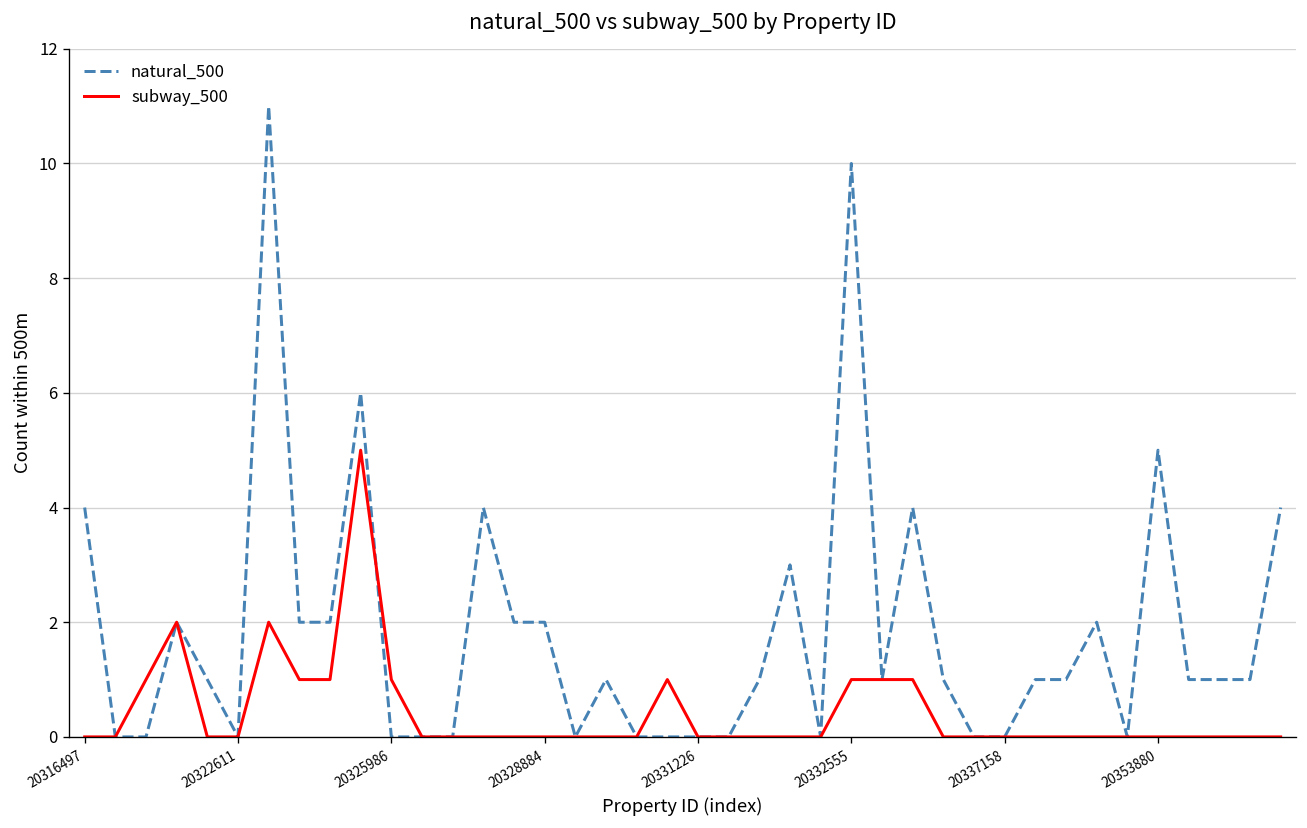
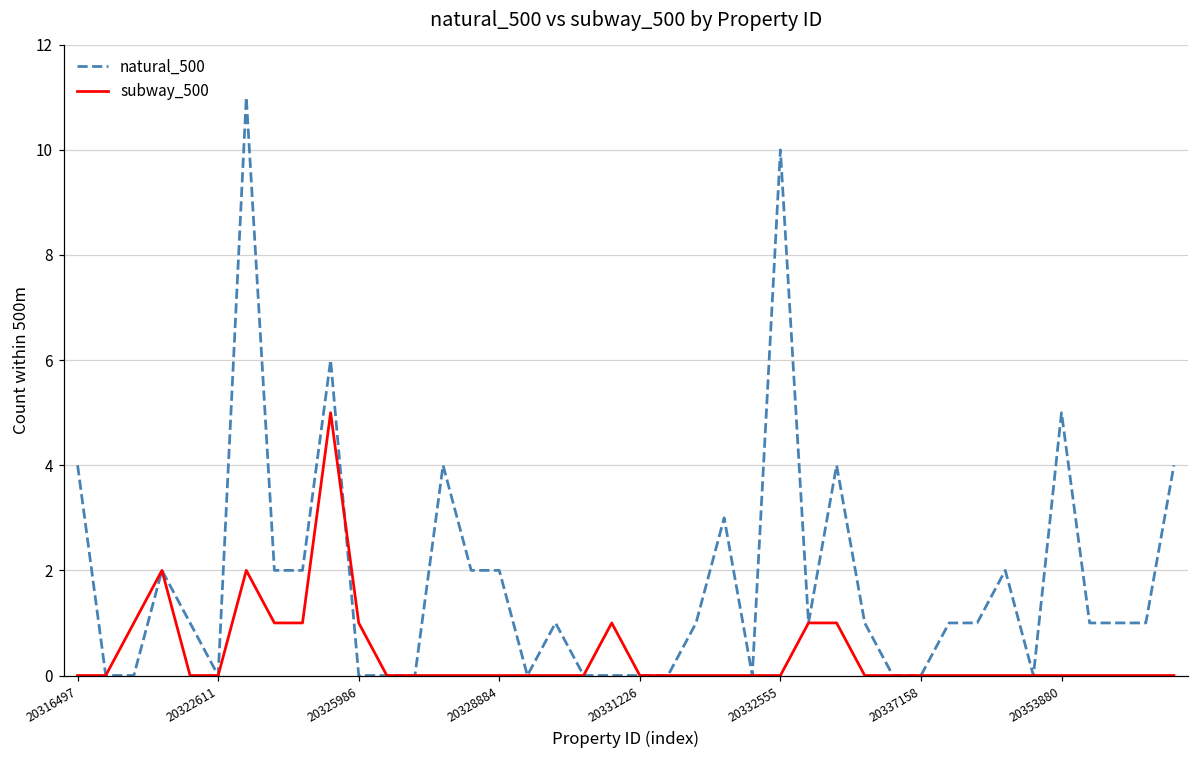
subway_500, 20332555: 1 -> 0
